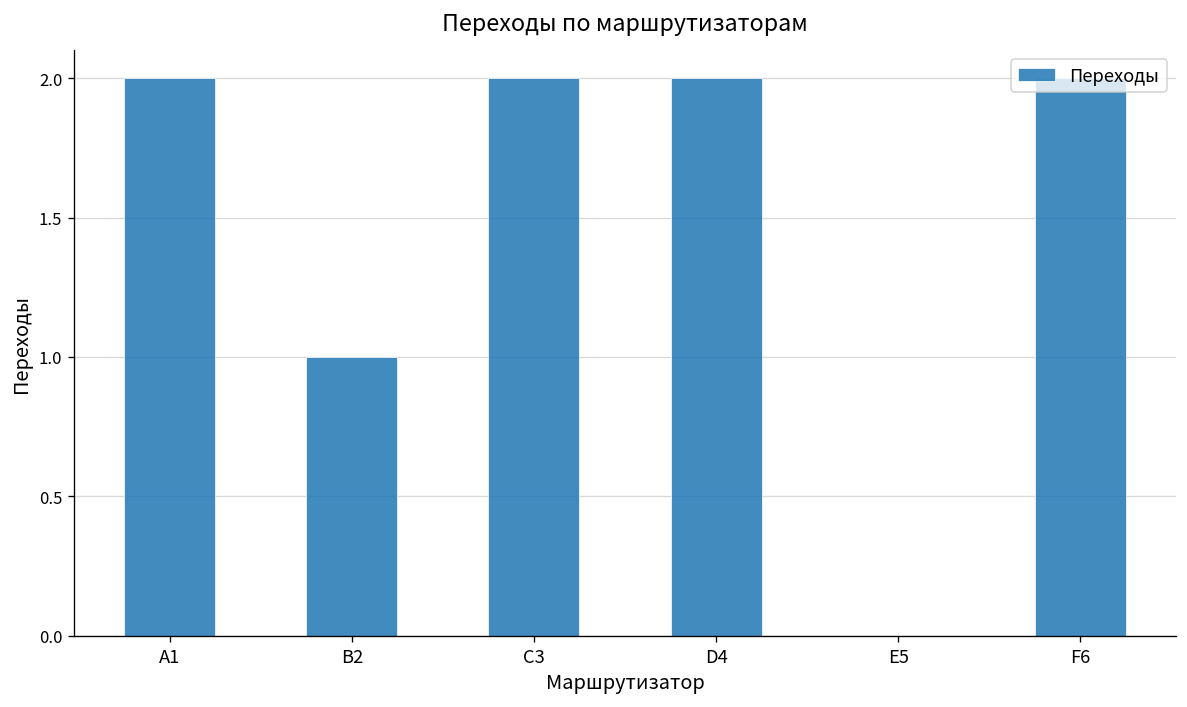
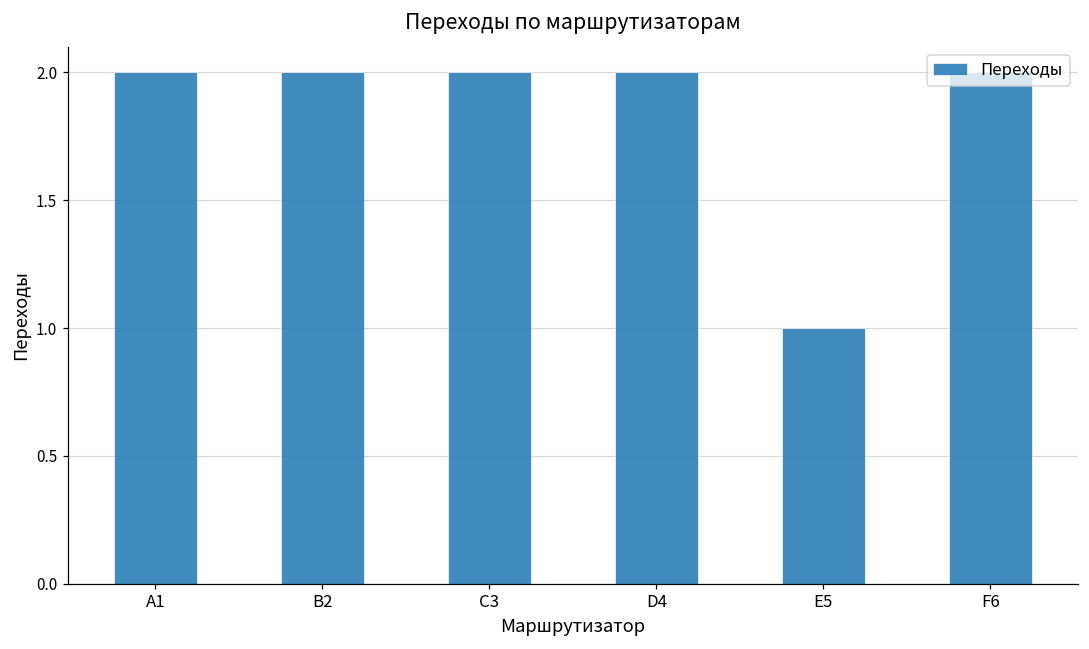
B2: 1 -> 2
E5: 0 -> 1
